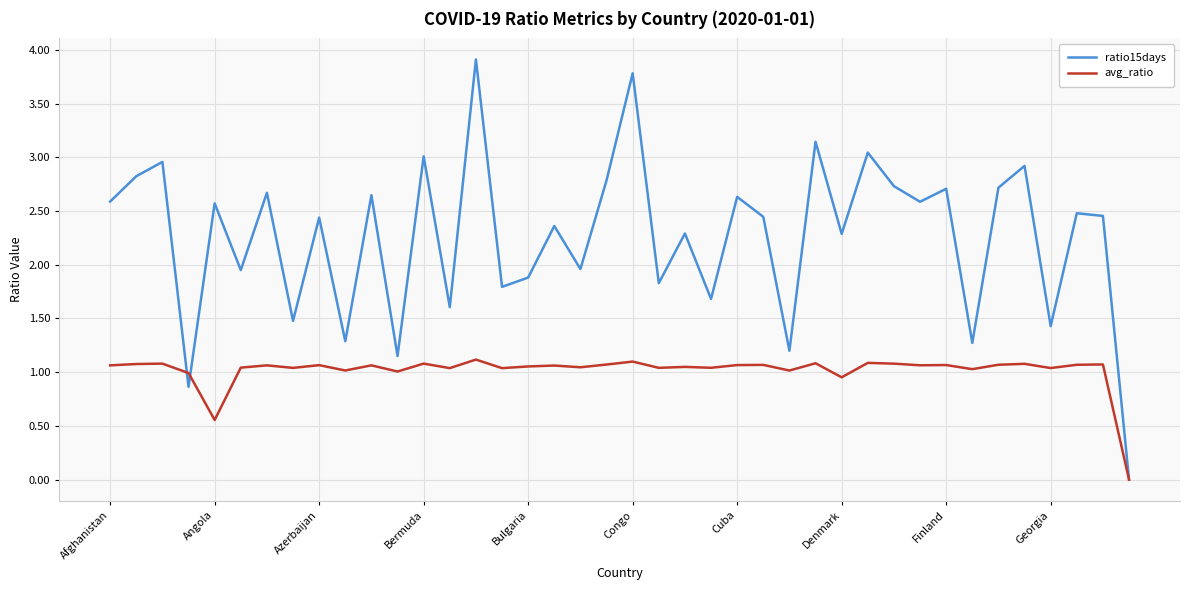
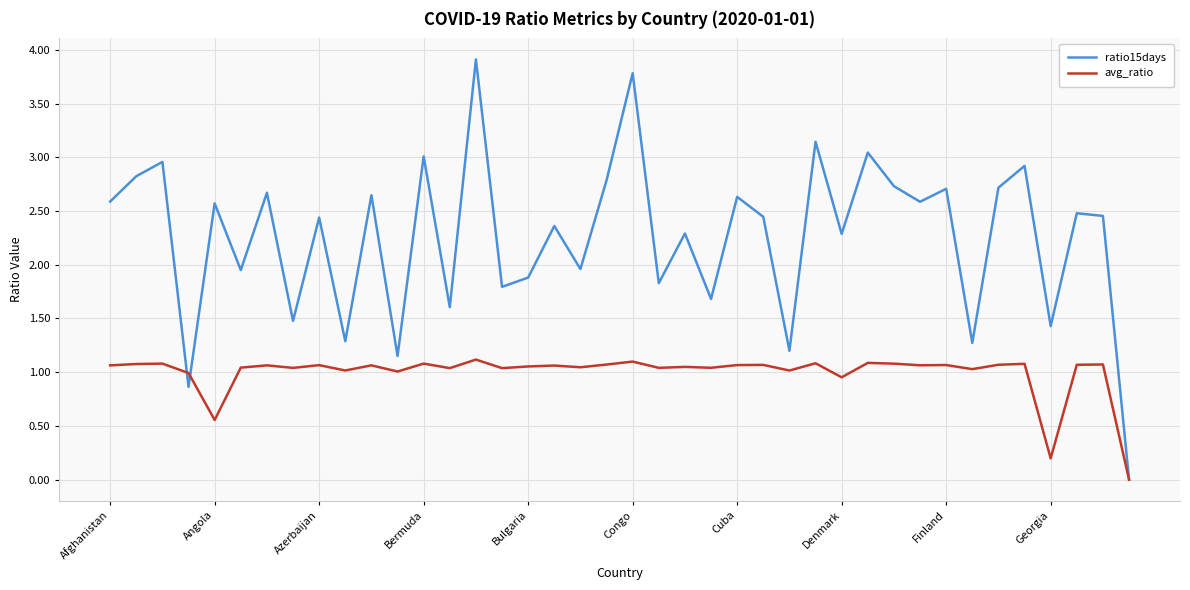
avg_ratio, Georgia: 1.04 -> 0.20
